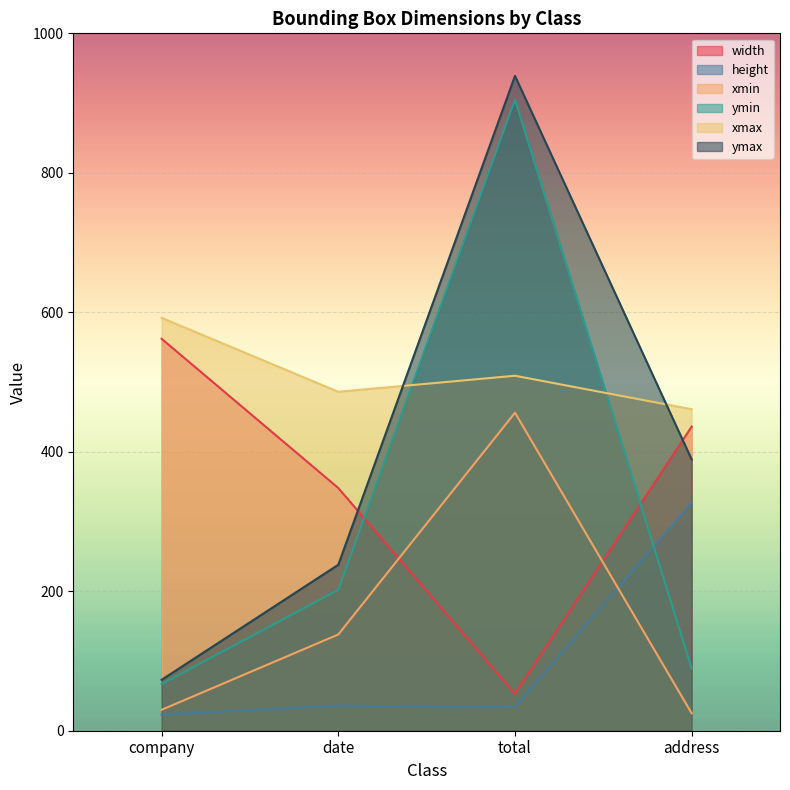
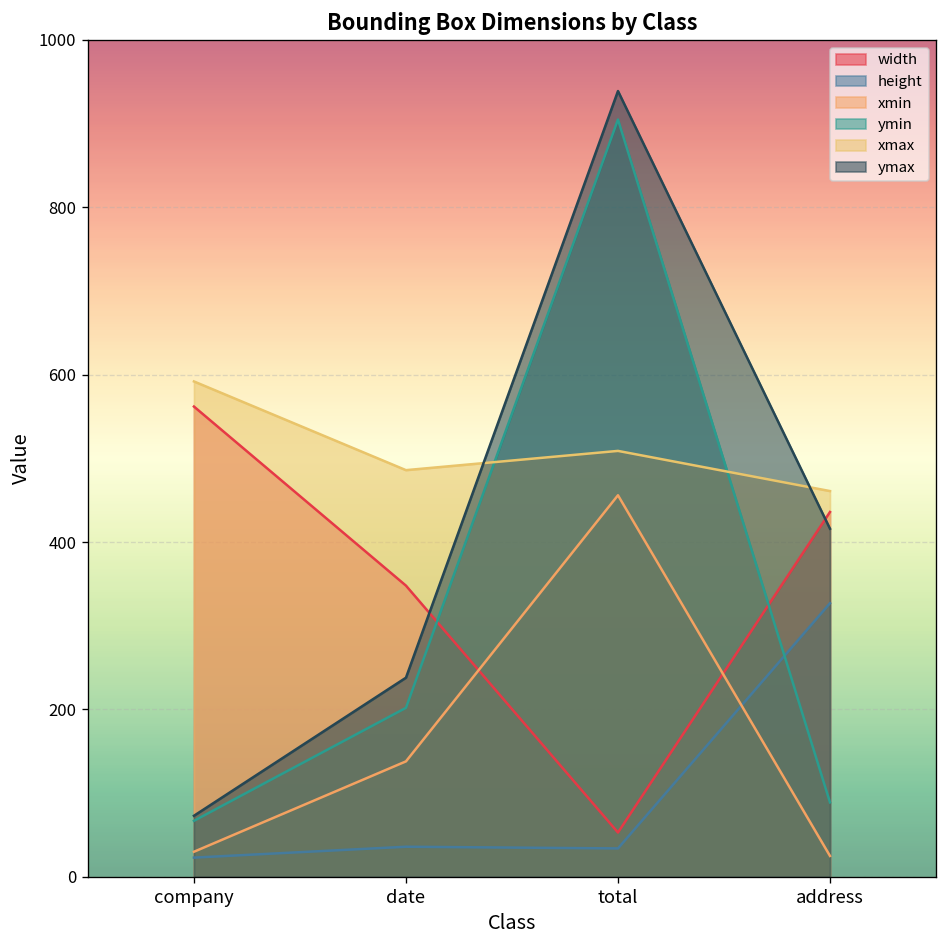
ymax, address: 390 -> 420
